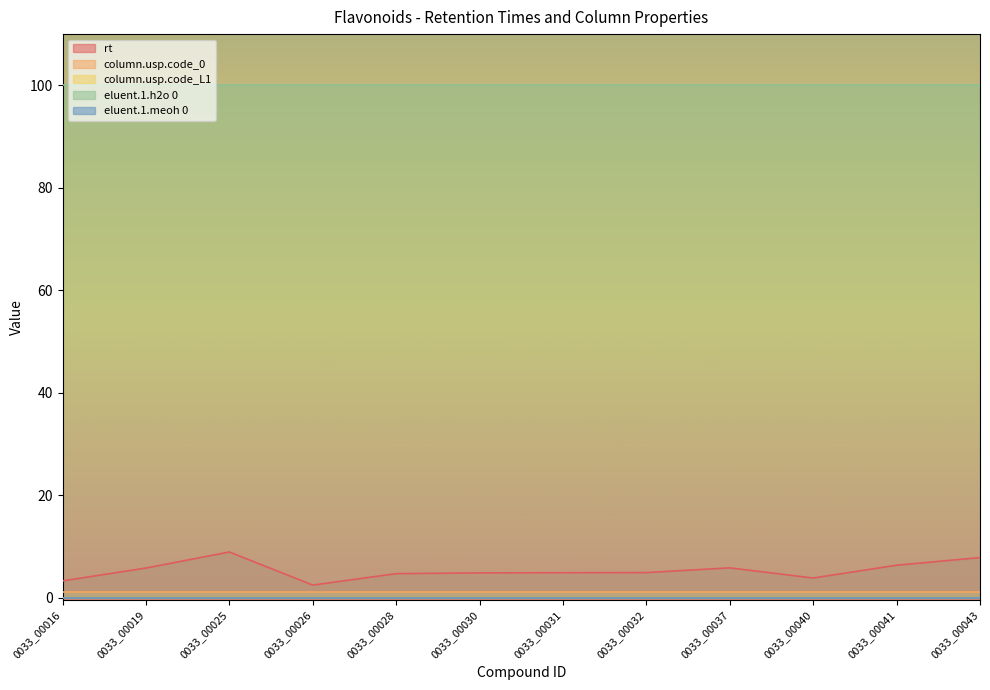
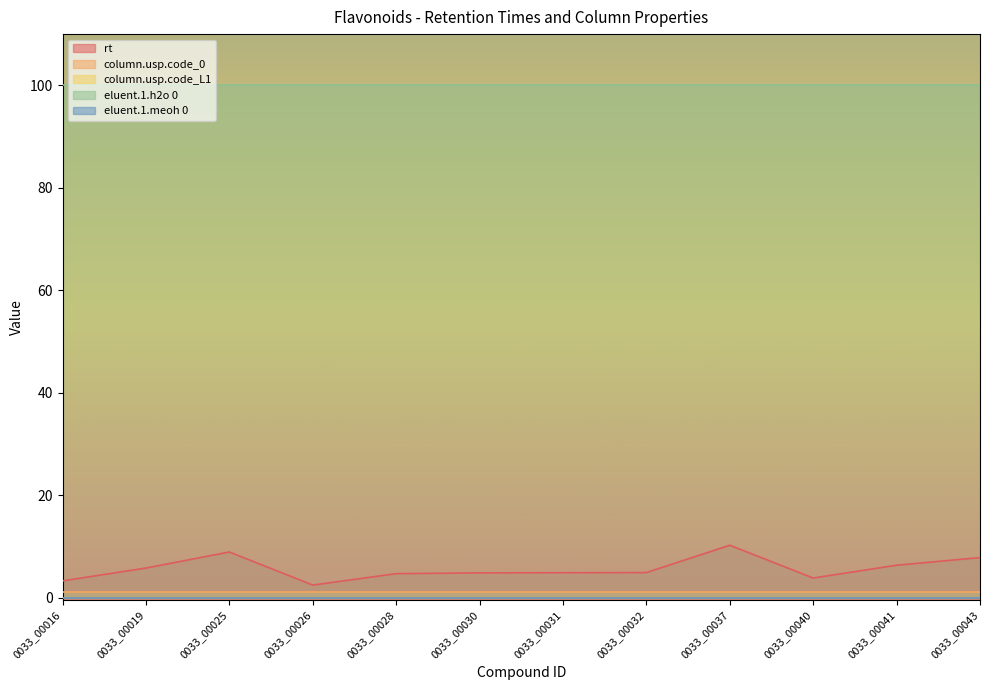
rt, 0033_00037: 6 -> 10
